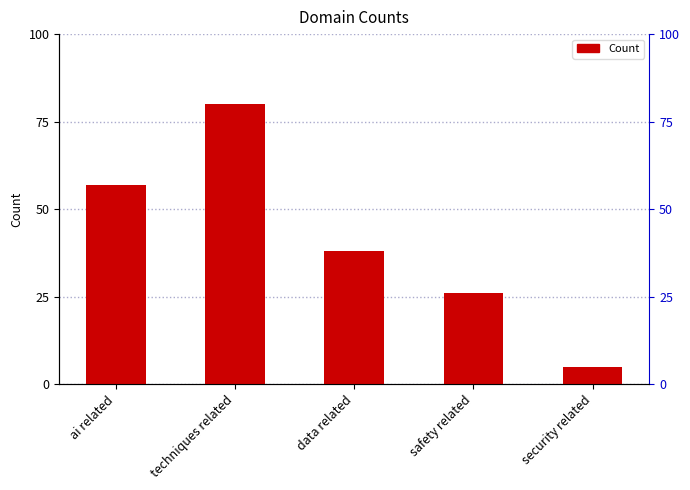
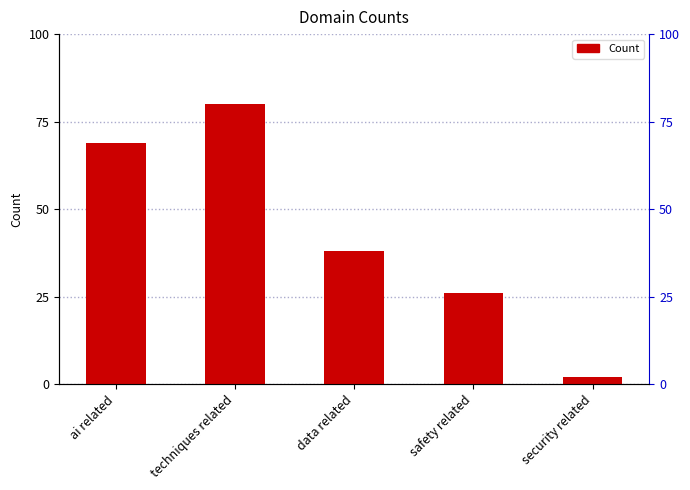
ai related: 57 -> 69
security related: 5 -> 2
